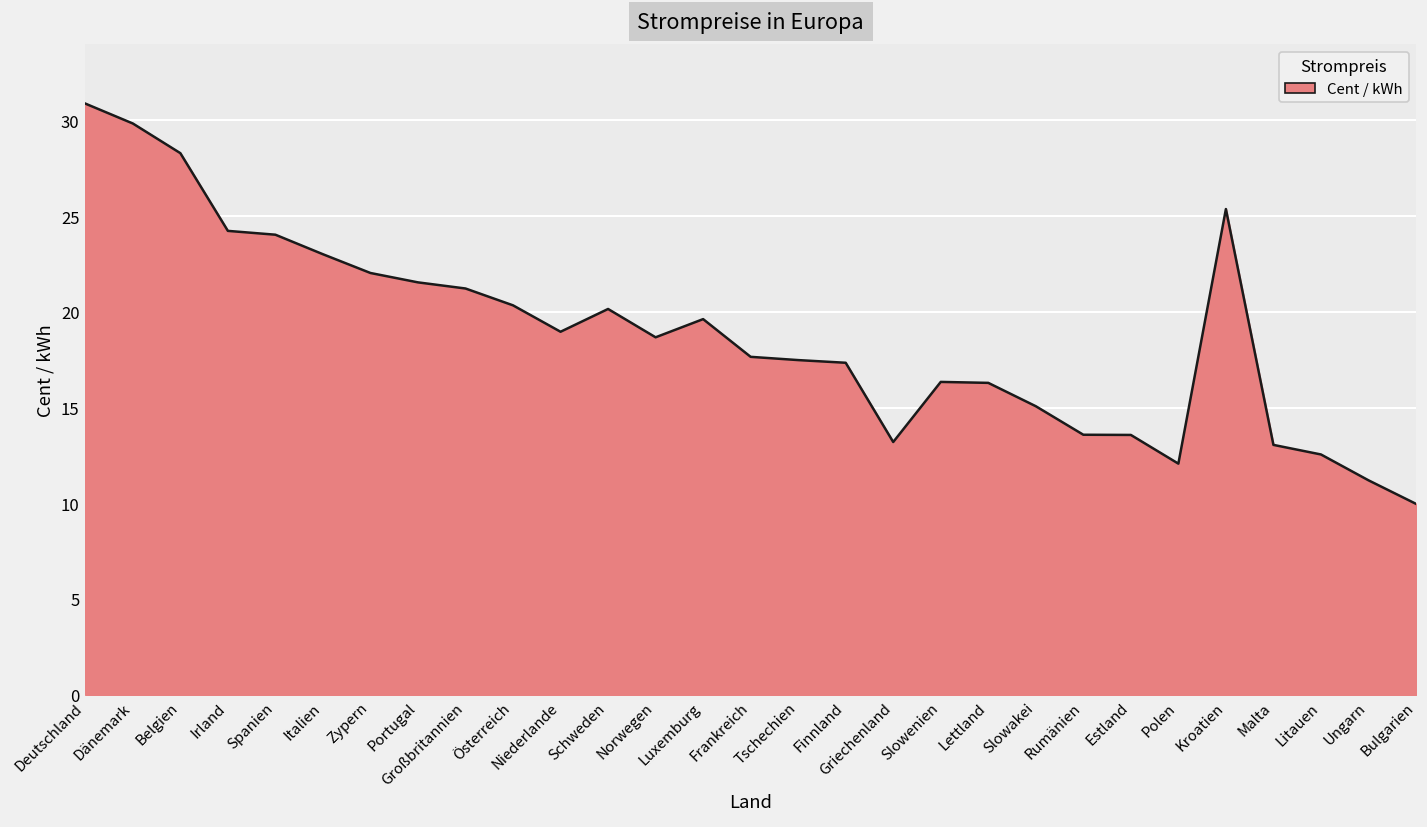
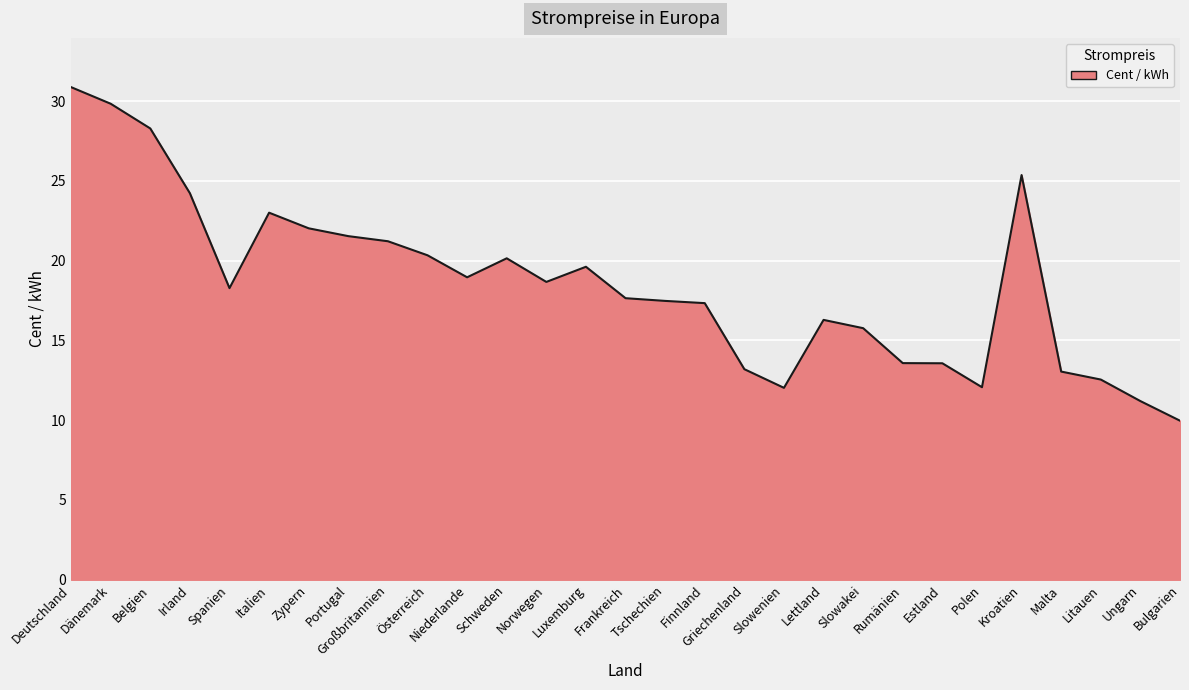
Spanien: 24.0 -> 18.3
Slowenien: 16.3 -> 12.0
Slowakei: 15.1 -> 15.8
